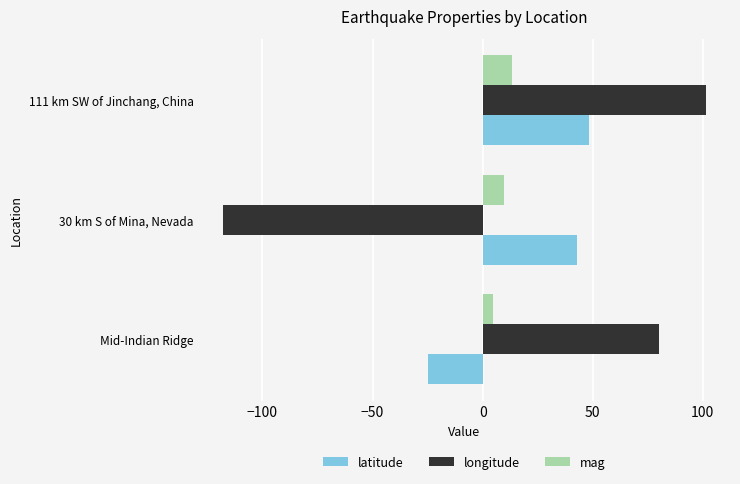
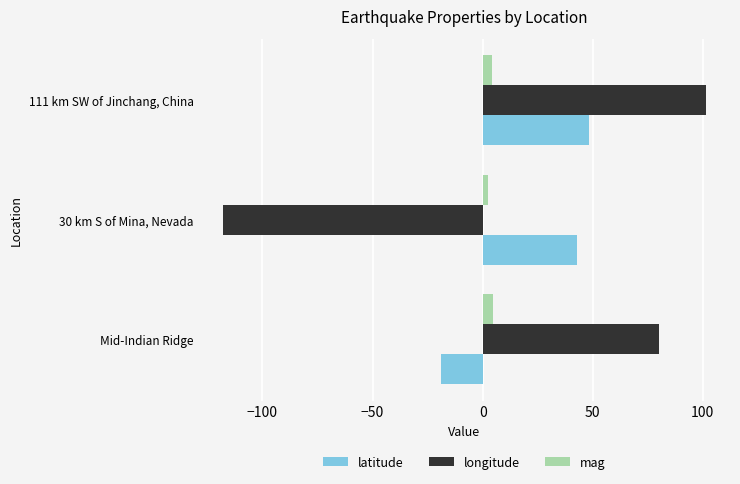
mag, 111 km SW of Jinchang, China: 13 -> 4
mag, 30 km S of Mina, Nevada: 10 -> 3
latitude, Mid-Indian Ridge: -25 -> -19
